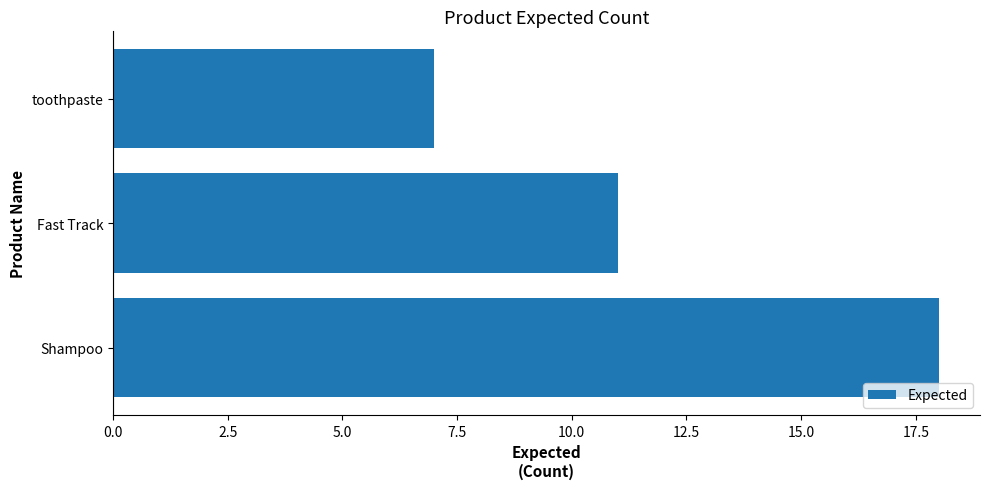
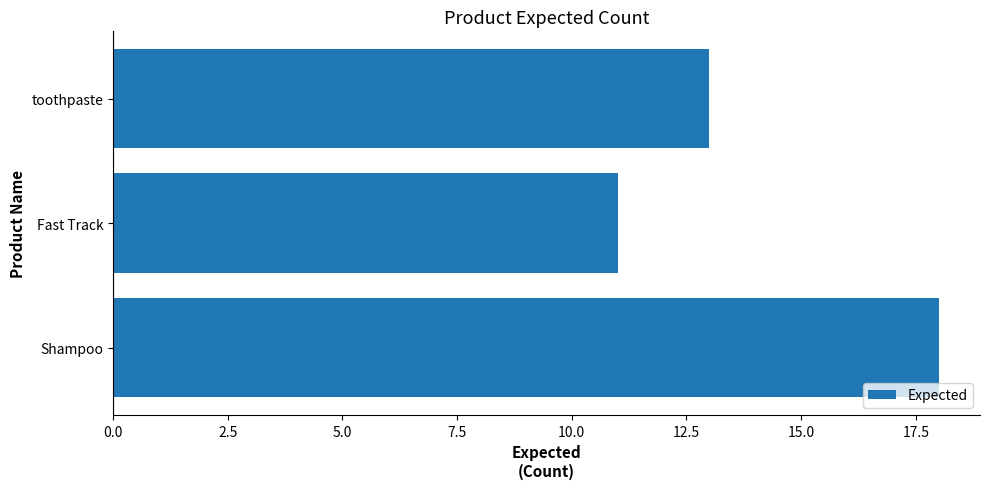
toothpaste: 7 -> 13
